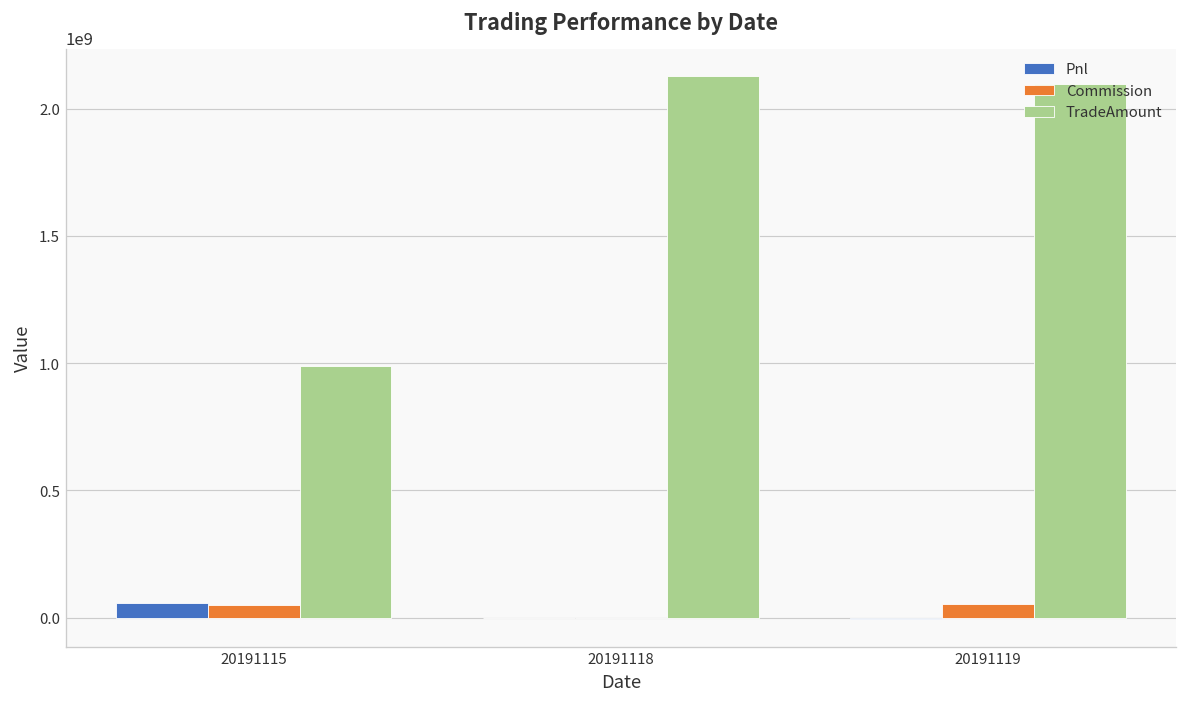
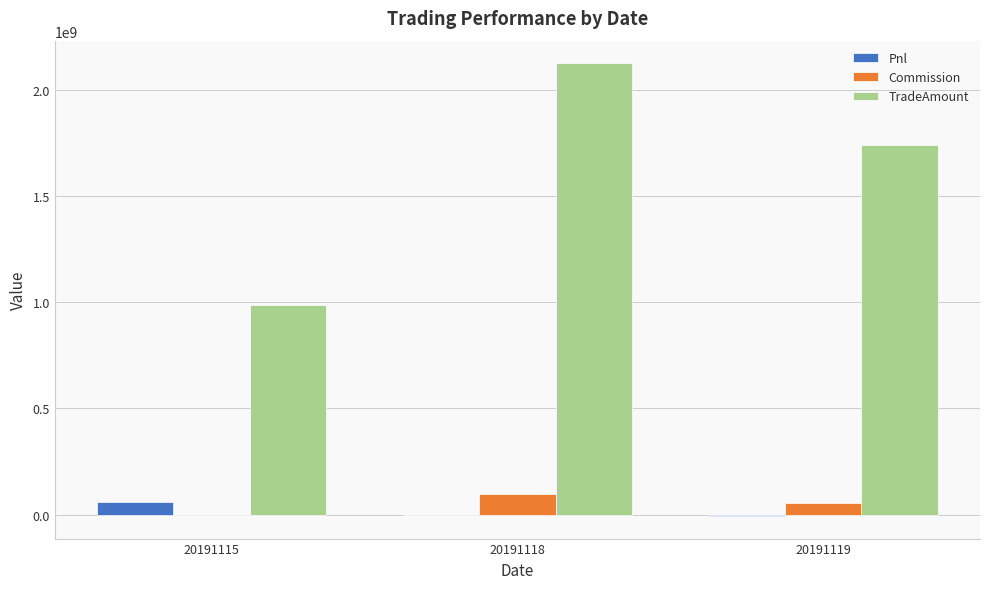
Commission, 20191115: 50000000 -> 0
Commission, 20191118: 0 -> 100000000
TradeAmount, 20191119: 2100000000 -> 1740000000
